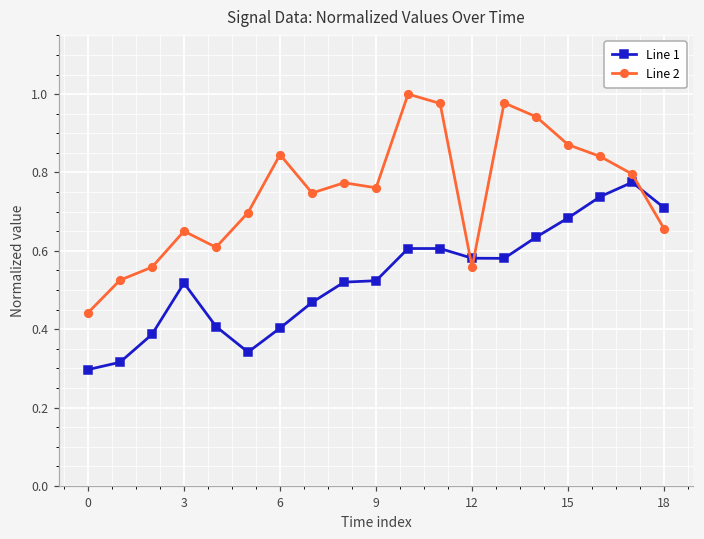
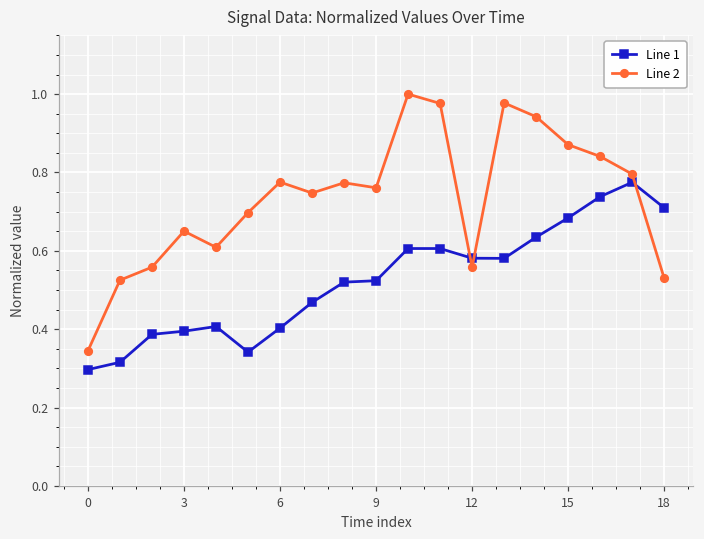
Line 2, 0: 0.44 -> 0.34
Line 1, 3: 0.52 -> 0.39
Line 2, 6: 0.85 -> 0.78
Line 2, 18: 0.66 -> 0.53
